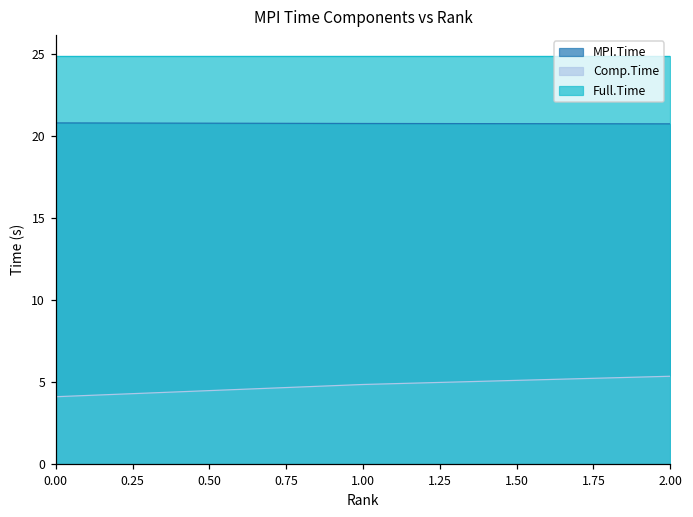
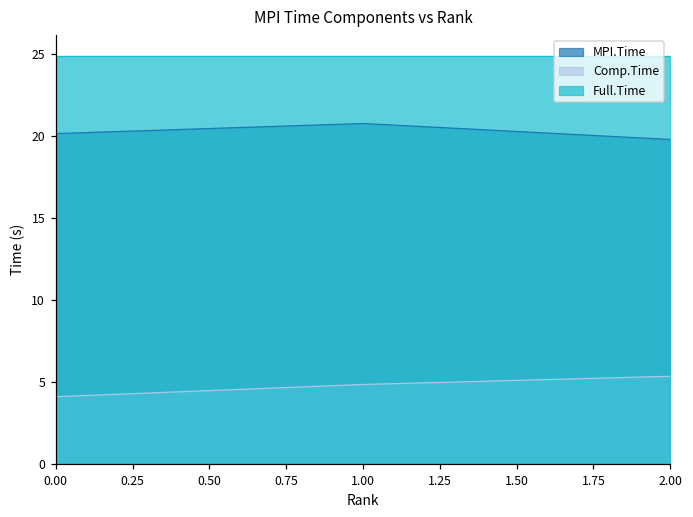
MPI.Time, 0.00: 20.8 -> 20.1
MPI.Time, 2.00: 20.7 -> 19.8
